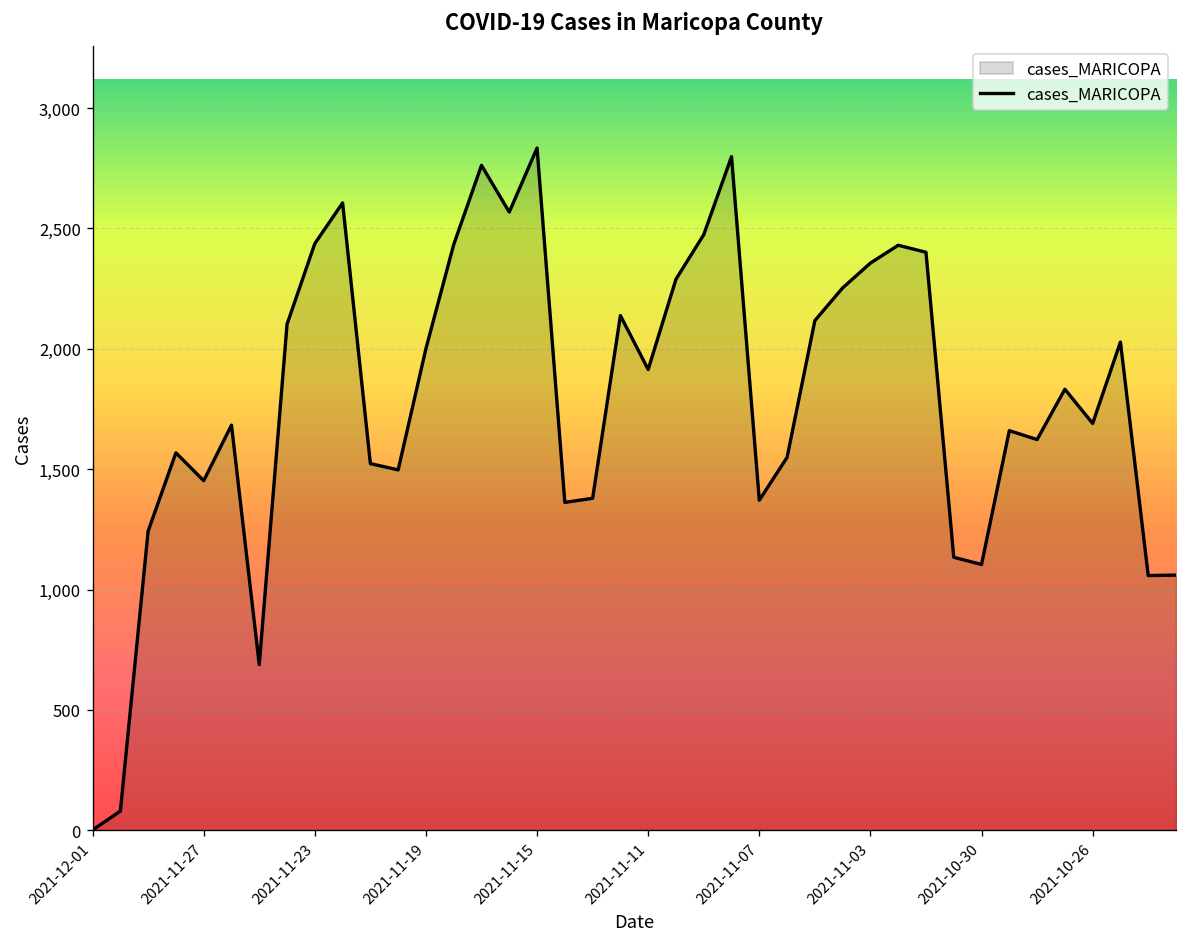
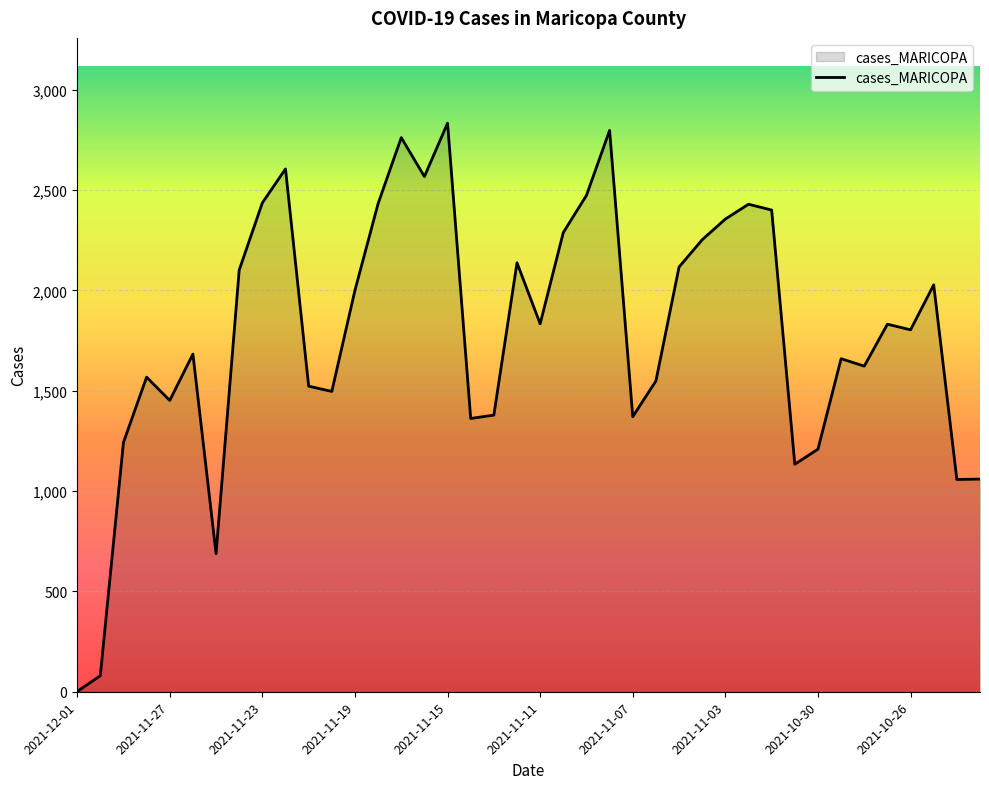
2021-11-11: 1,910 -> 1,830
2021-10-30: 1,100 -> 1,210
2021-10-26: 1,690 -> 1,800
